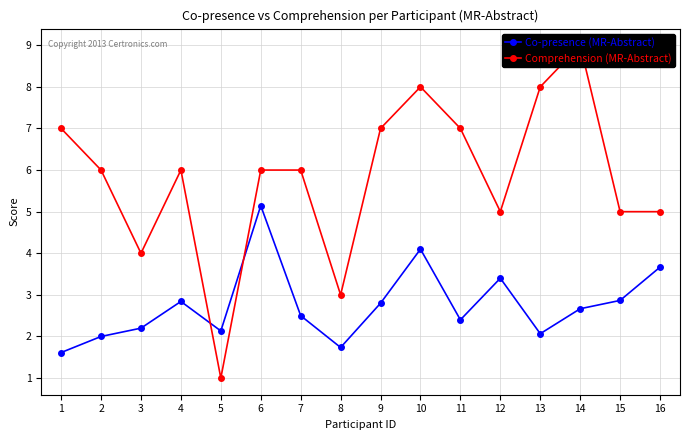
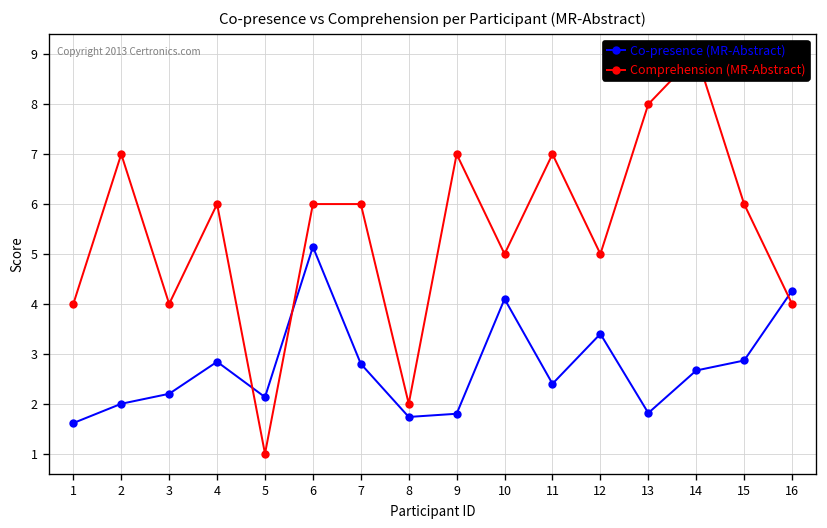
Comprehension (MR-Abstract), 1: 7 -> 4
Comprehension (MR-Abstract), 2: 6 -> 7
Co-presence (MR-Abstract), 7: 2.5 -> 2.8
Comprehension (MR-Abstract), 8: 3 -> 2
Co-presence (MR-Abstract), 9: 2.8 -> 1.8
Comprehension (MR-Abstract), 10: 8 -> 5
Co-presence (MR-Abstract), 13: 2.1 -> 1.8
Comprehension (MR-Abstract), 15: 5 -> 6
Co-presence (MR-Abstract), 16: 3.7 -> 4.3
Comprehension (MR-Abstract), 16: 5 -> 4
